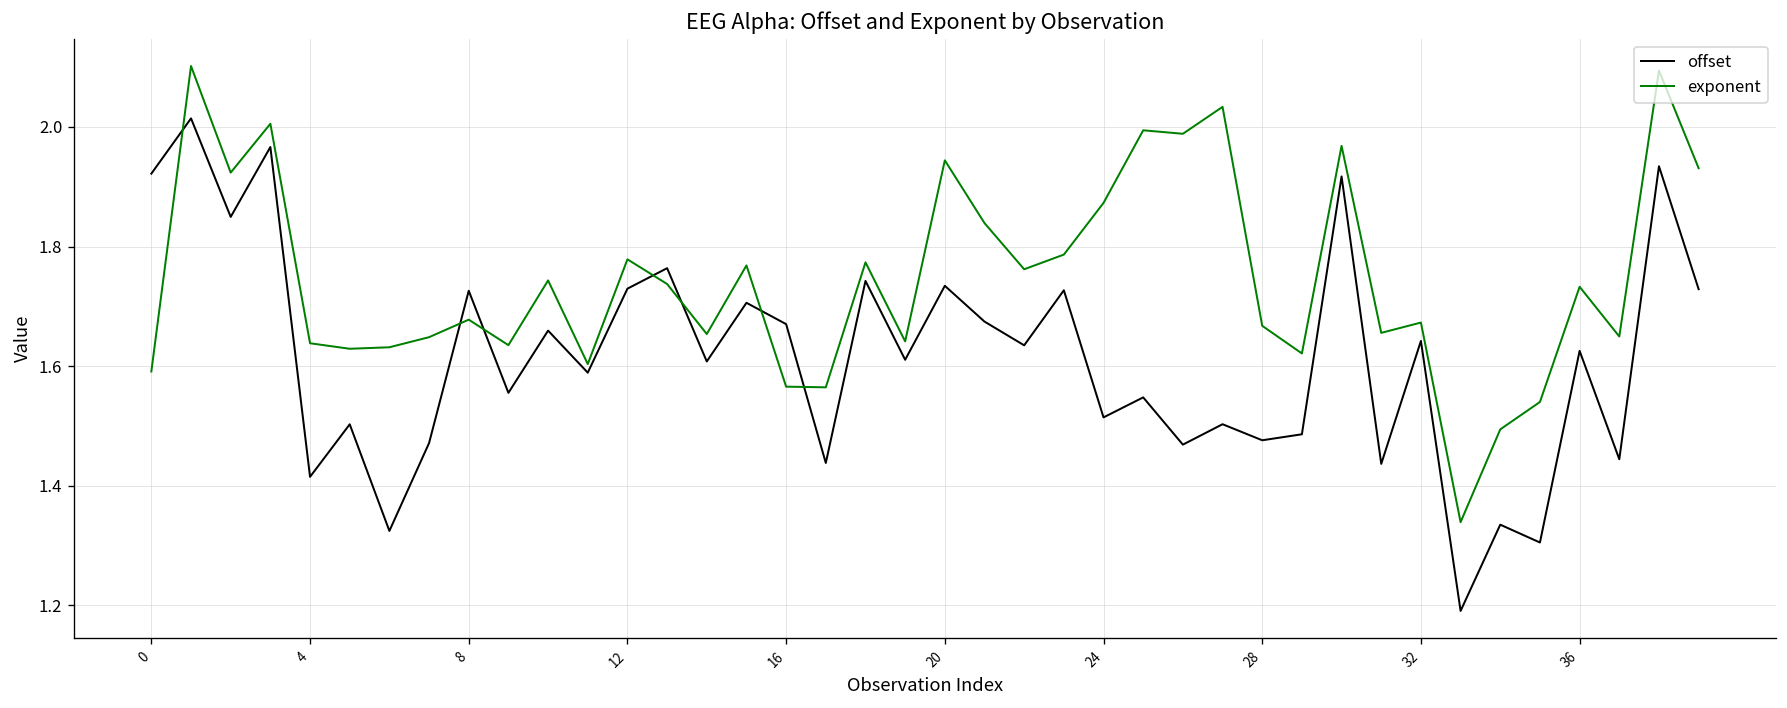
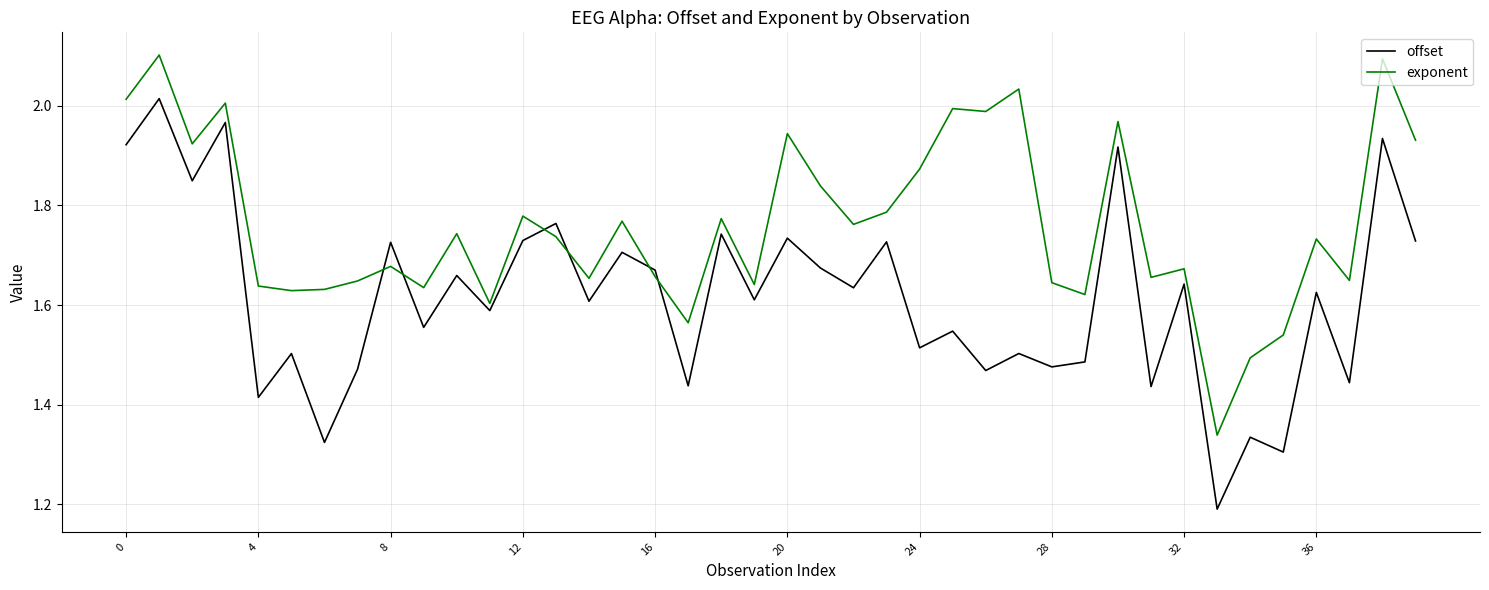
exponent, 0: 1.59 -> 2.01
exponent, 16: 1.57 -> 1.66
exponent, 28: 1.67 -> 1.64
